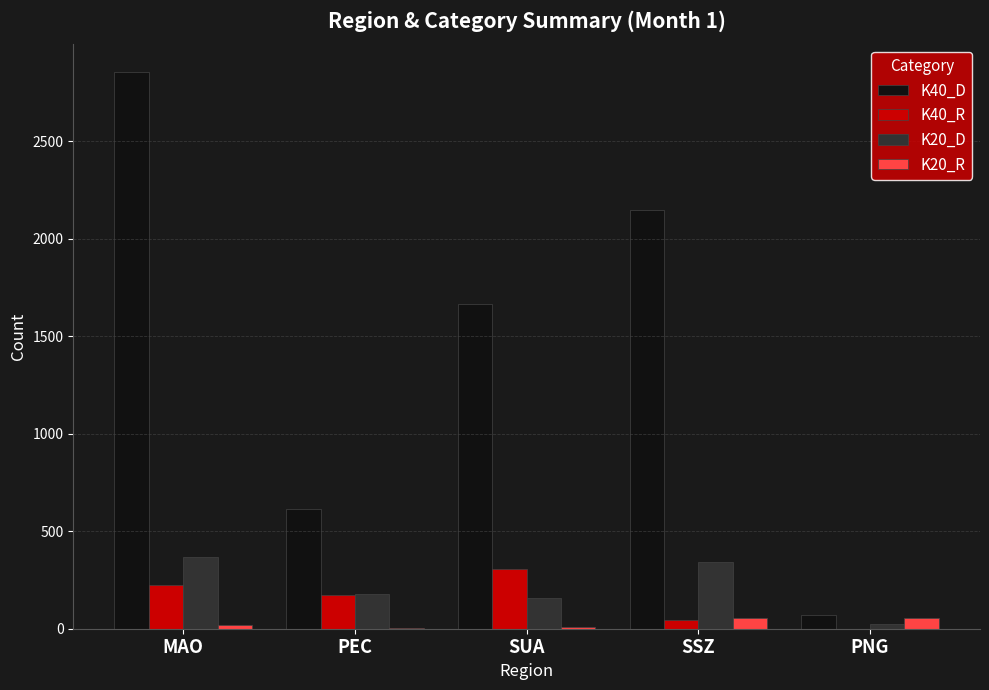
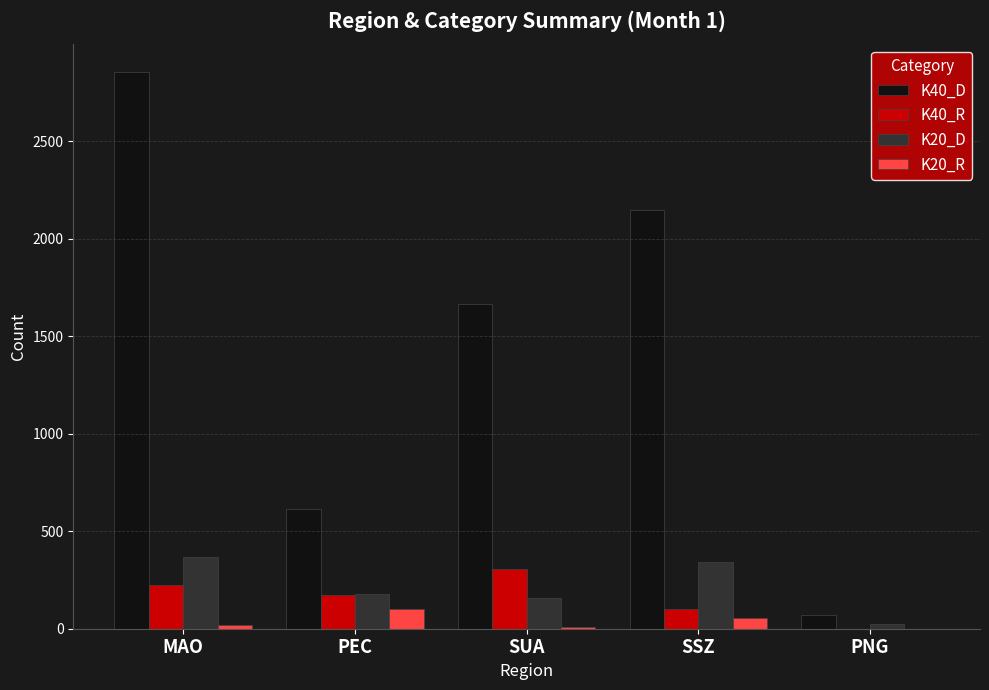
K20_R, PEC: 0 -> 100
K40_R, SSZ: 50 -> 100
K20_R, PNG: 50 -> 0
